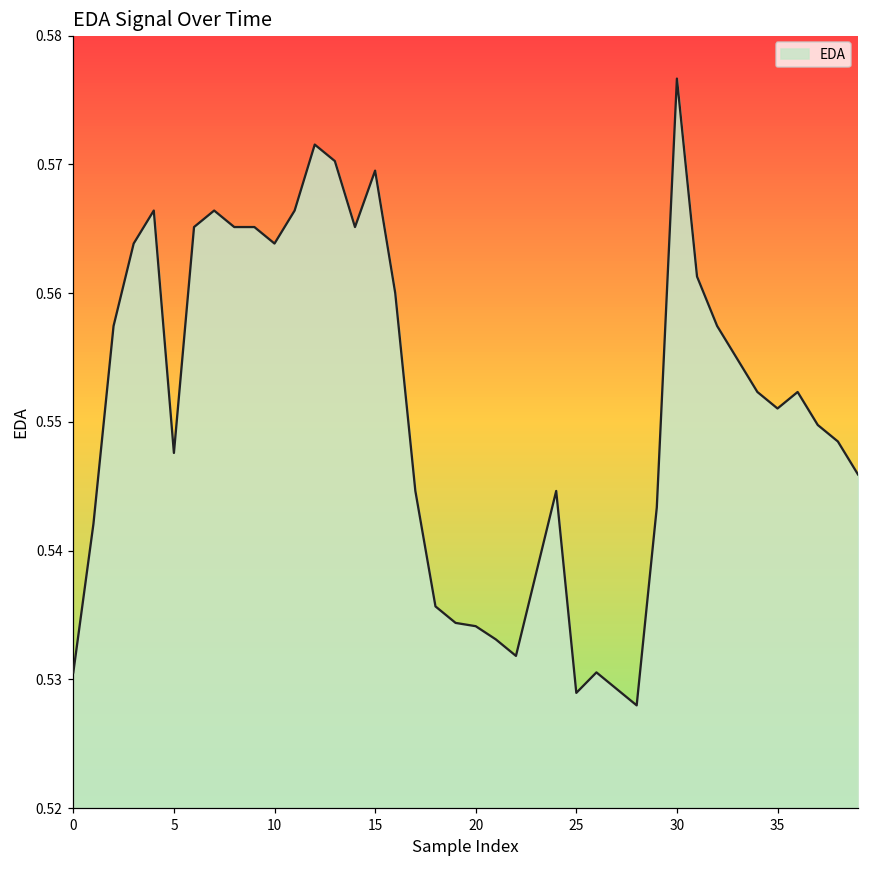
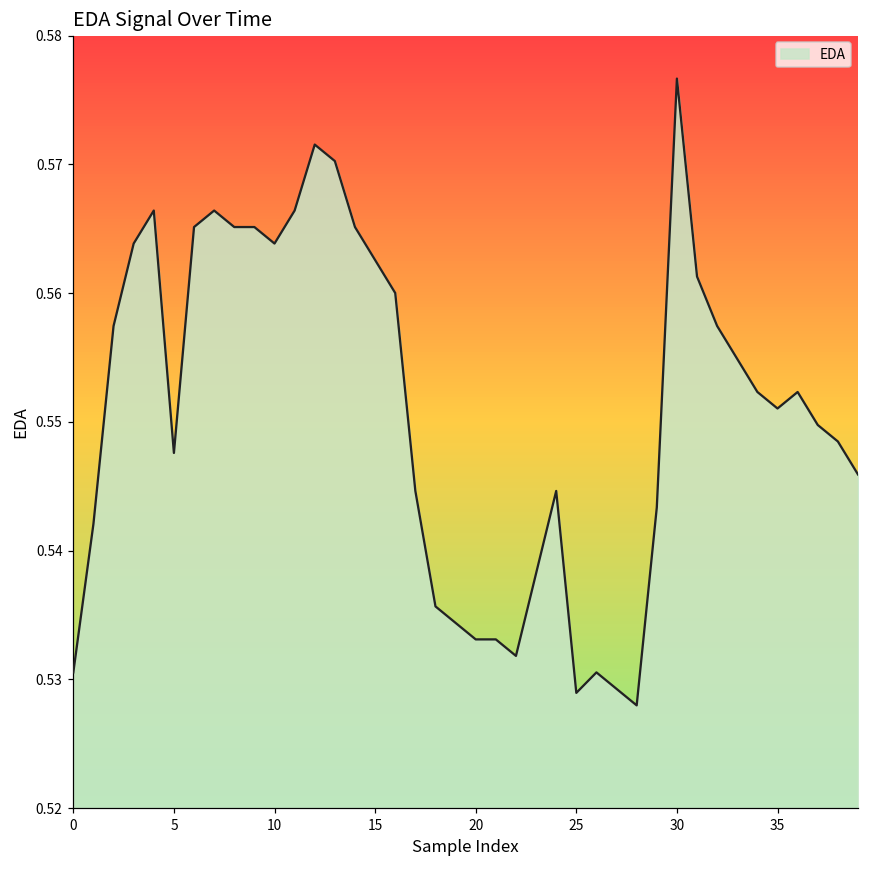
15: 0.5695 -> 0.5626
20: 0.5341 -> 0.5331
